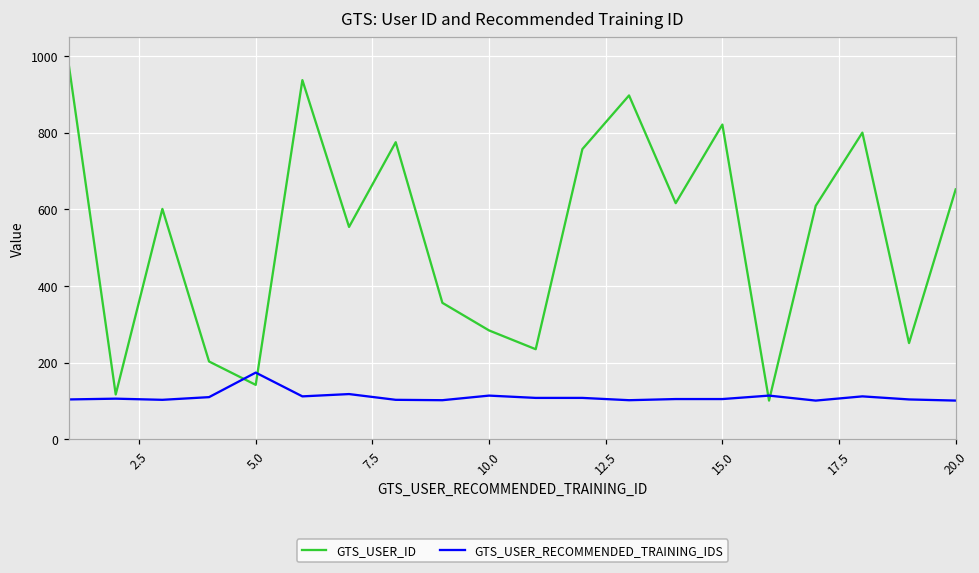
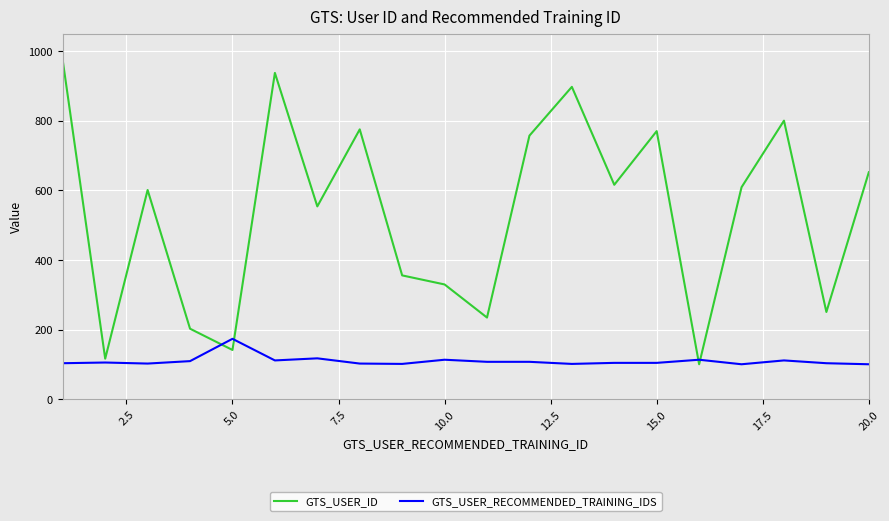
GTS_USER_ID, 10.0: 280 -> 330
GTS_USER_ID, 15.0: 820 -> 770
